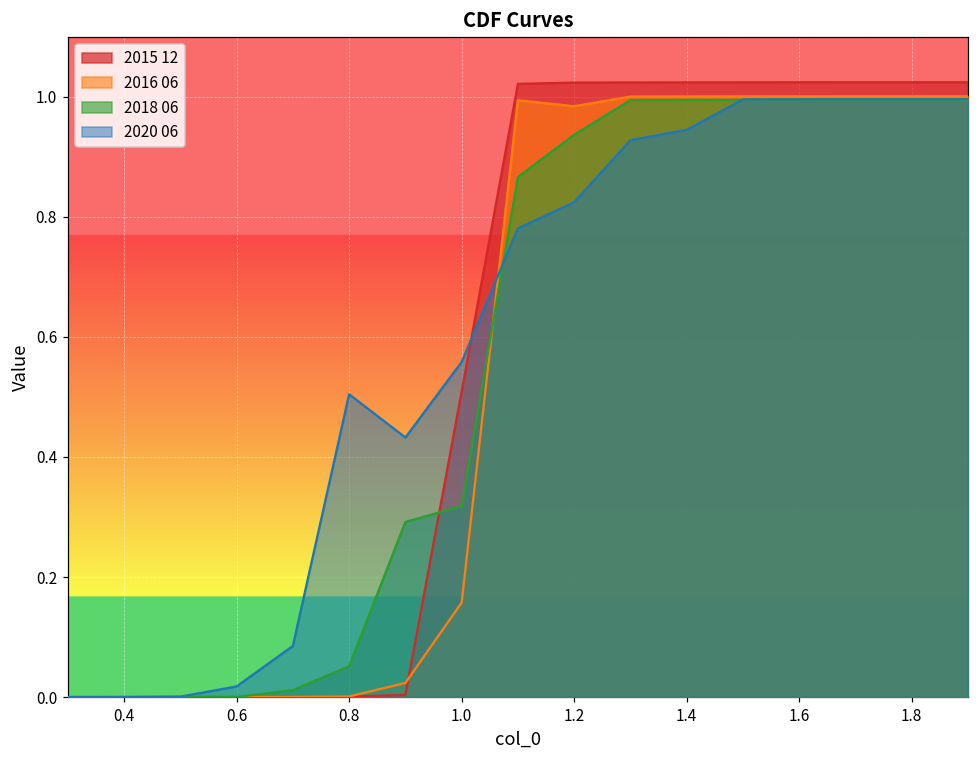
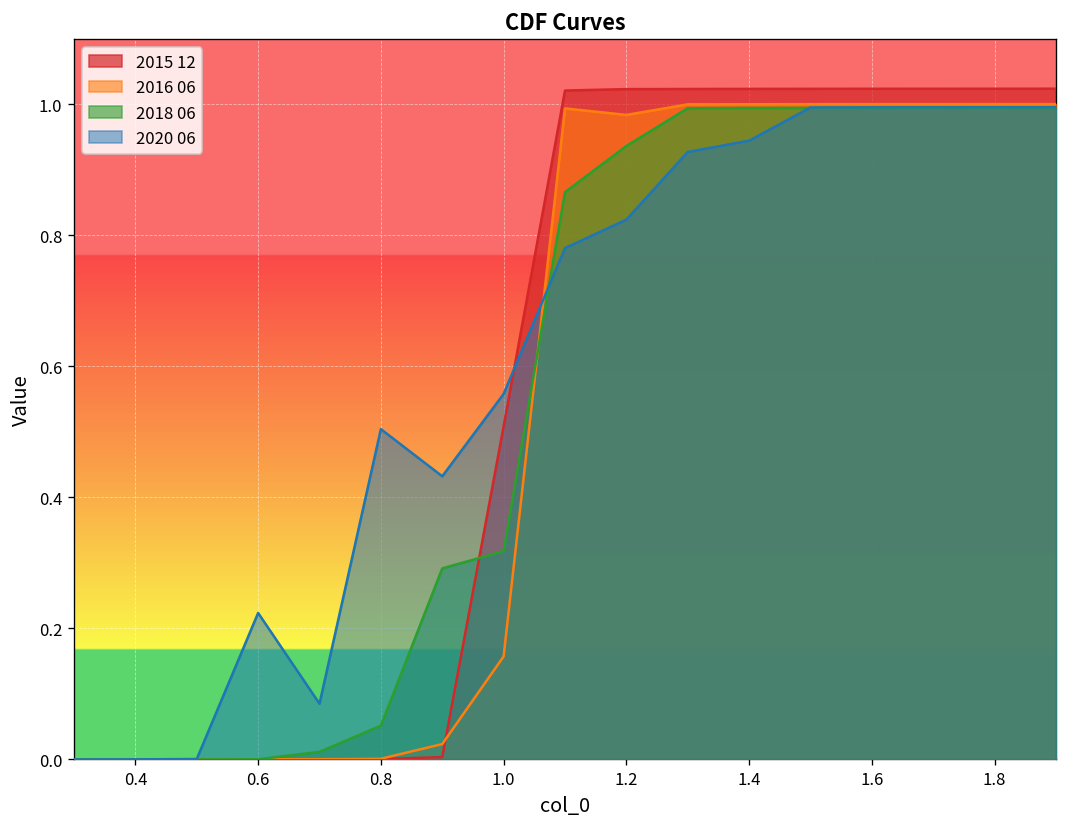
2020 06, 0.6: 0.02 -> 0.22
